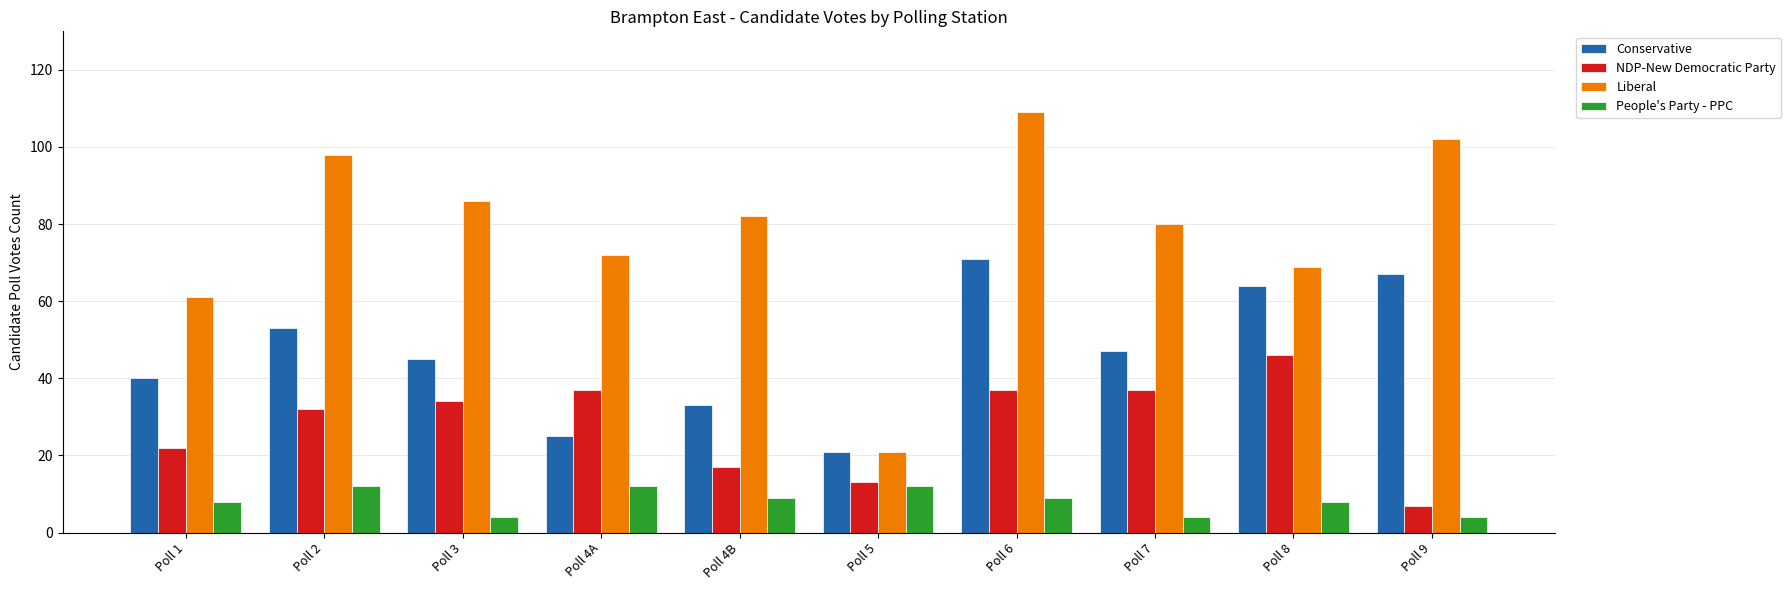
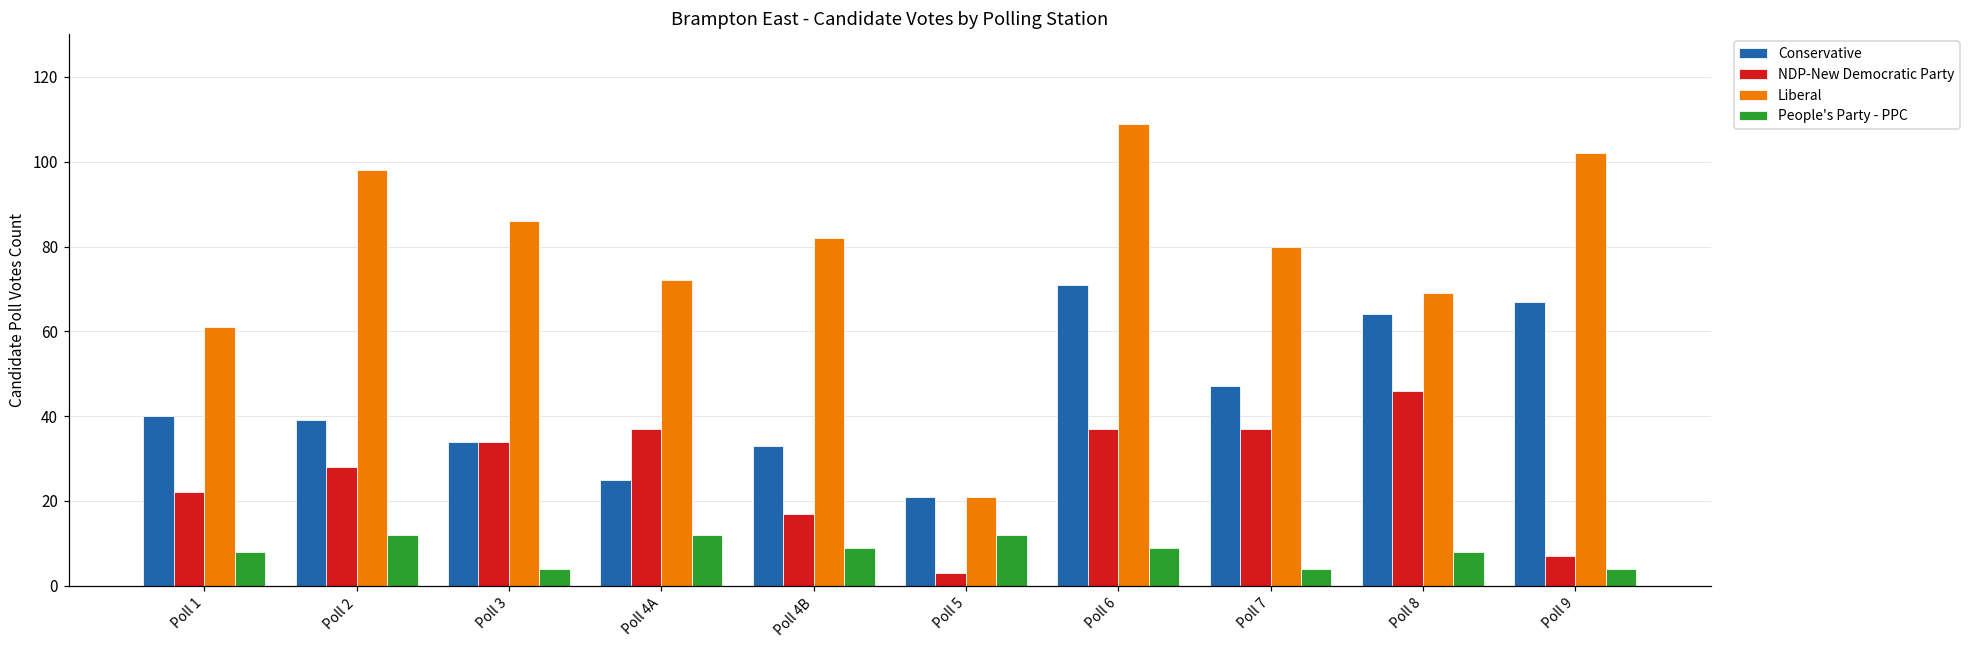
Conservative, Poll 2: 53 -> 39
NDP-New Democratic Party, Poll 2: 32 -> 28
Conservative, Poll 3: 45 -> 34
NDP-New Democratic Party, Poll 5: 13 -> 3
